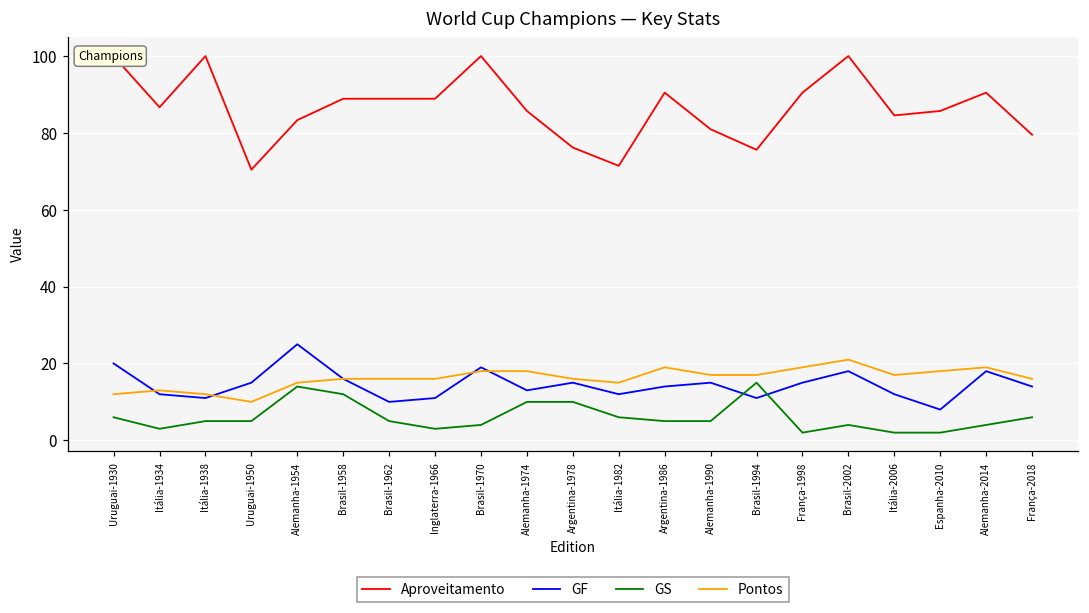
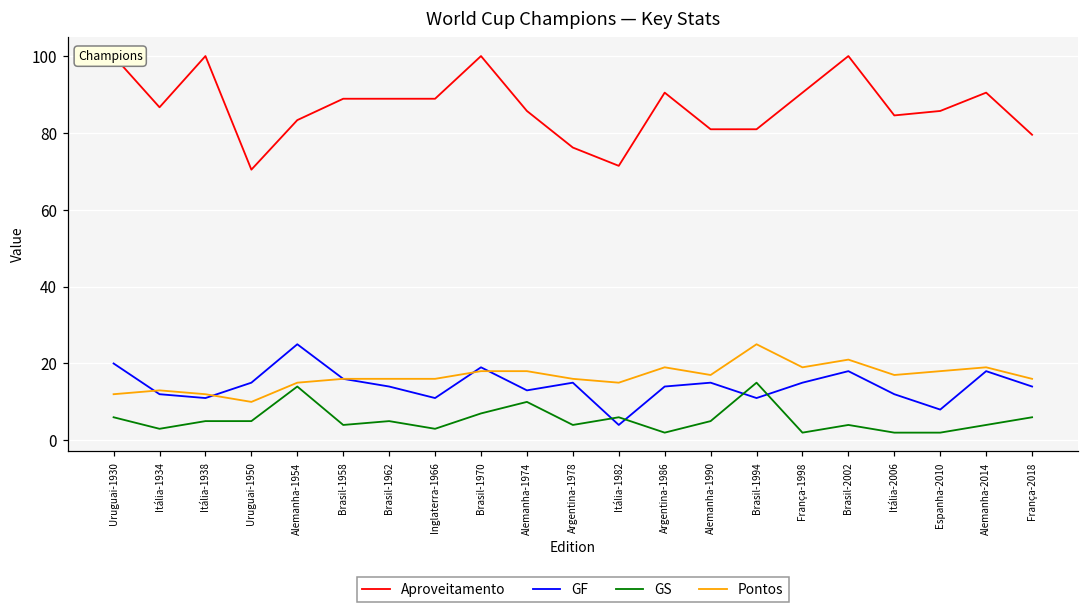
GS, Brasil-1958: 12 -> 4
GF, Brasil-1962: 10 -> 14
GS, Brasil-1970: 4 -> 7
GS, Argentina-1978: 10 -> 4
GF, Itália-1982: 12 -> 4
GS, Argentina-1986: 5 -> 2
Aproveitamento, Brasil-1994: 76 -> 81
Pontos, Brasil-1994: 17 -> 25
